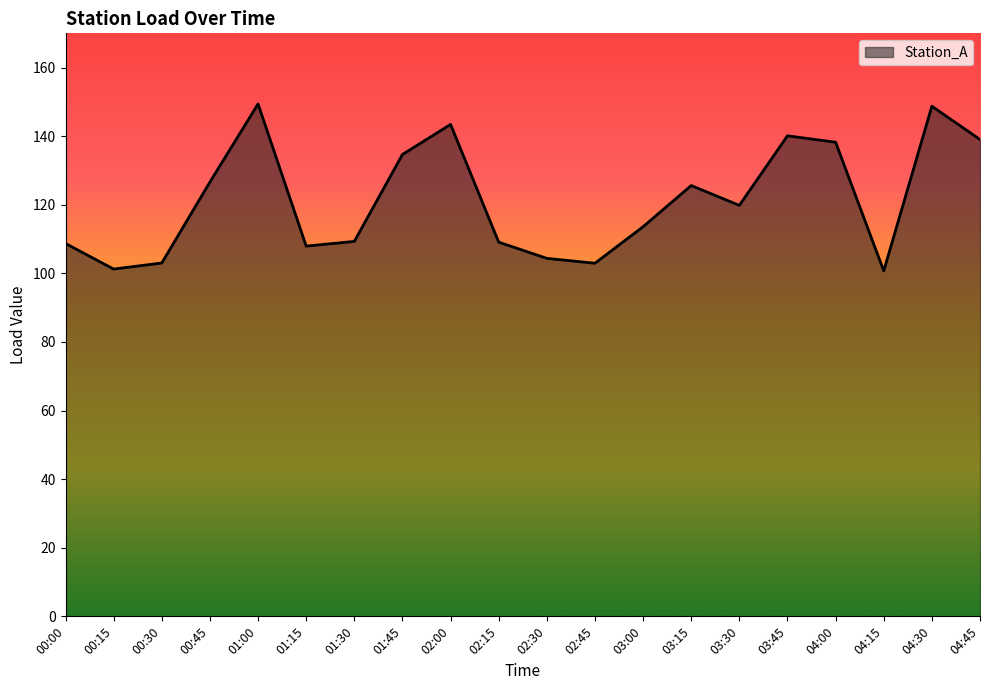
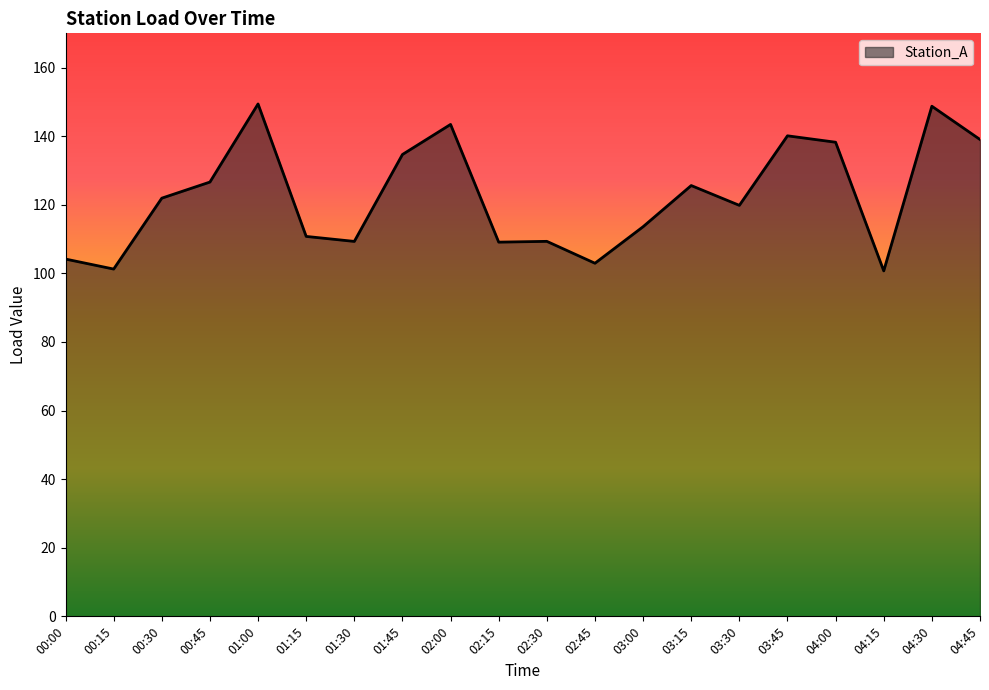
00:00: 109 -> 104
00:30: 103 -> 122
01:15: 108 -> 111
02:30: 104 -> 109
